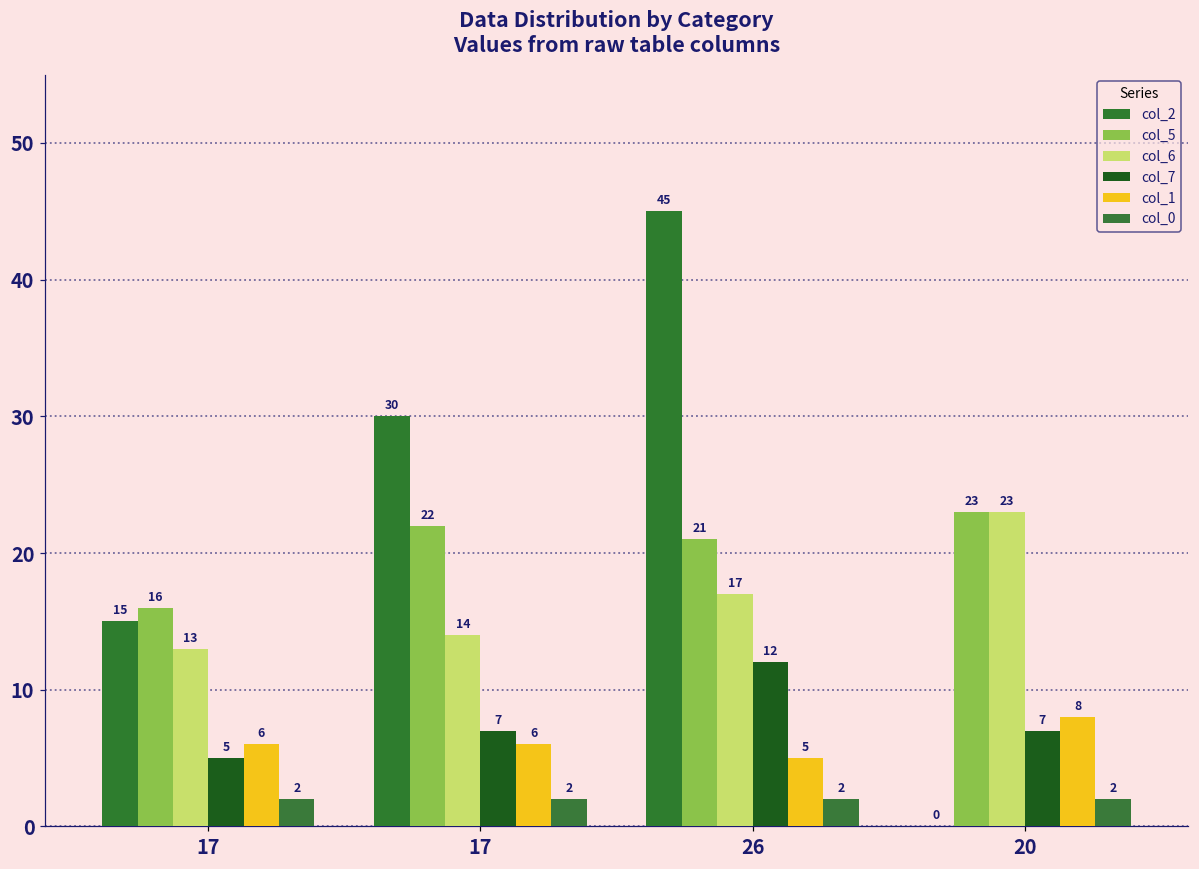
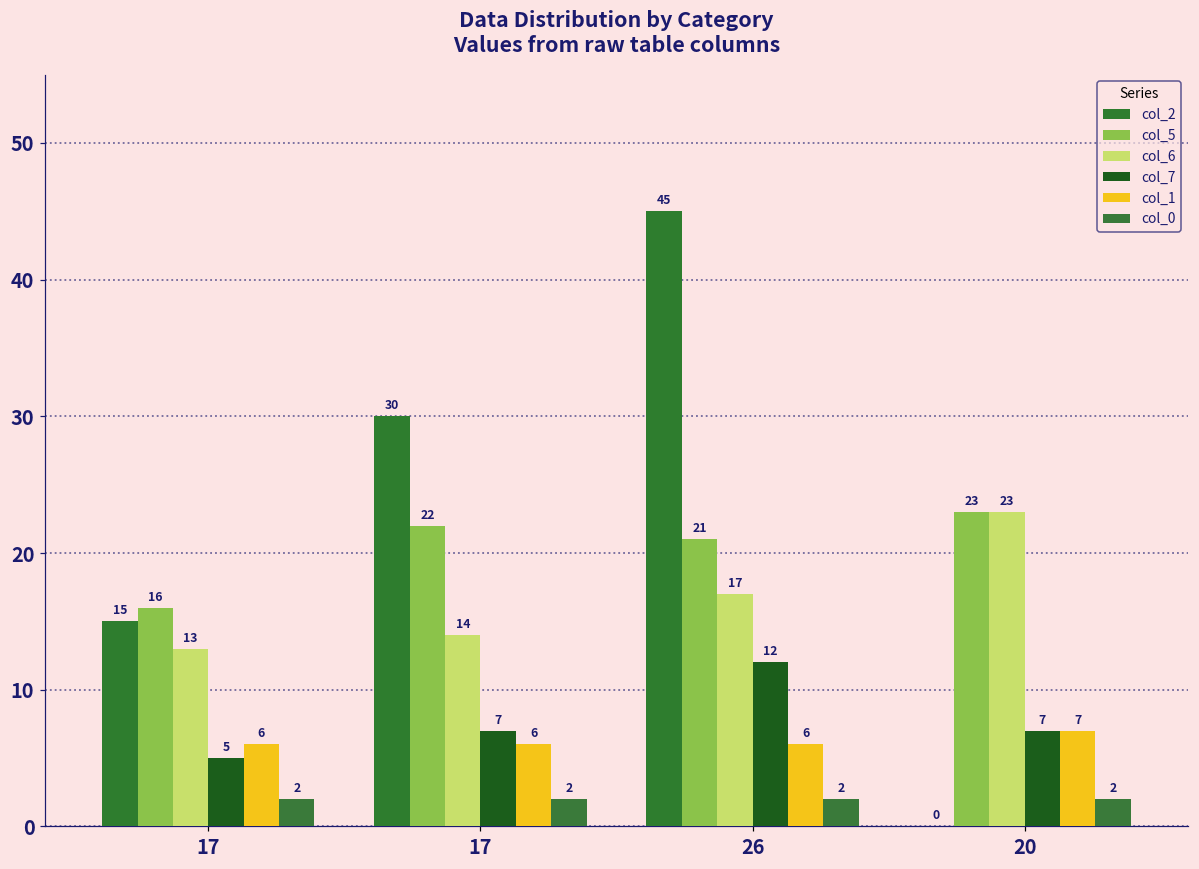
col_1, 26: 5 -> 6
col_1, 20: 8 -> 7
